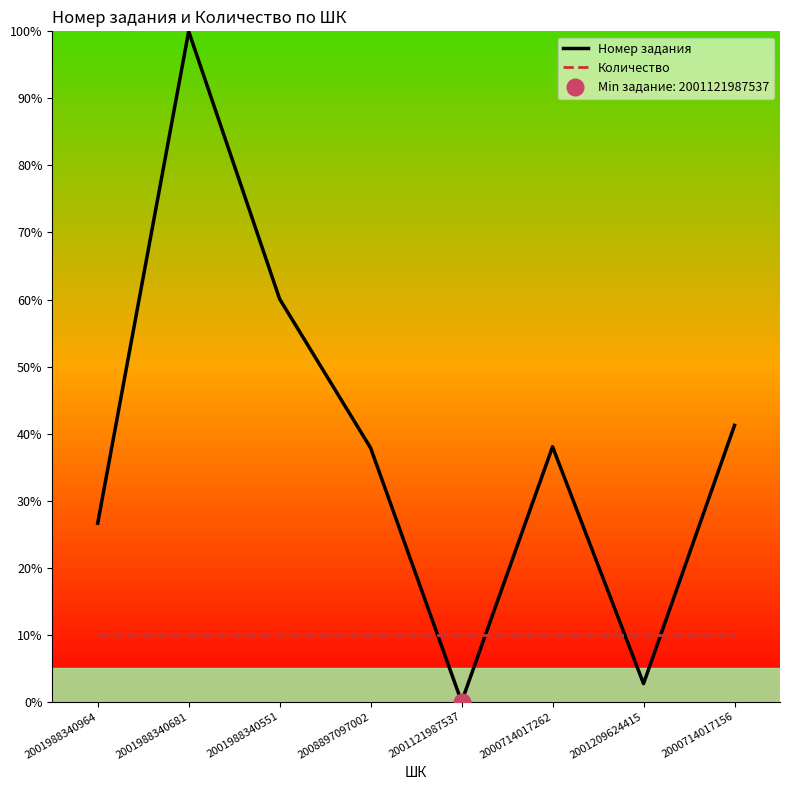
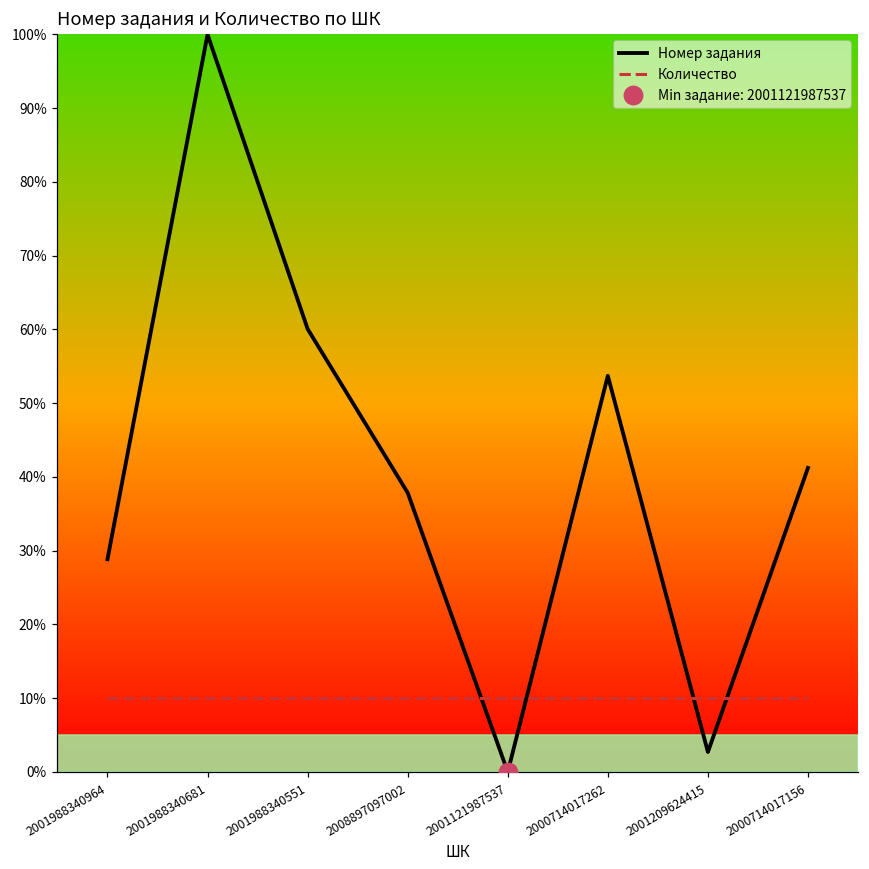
Номер задания, 2001988340964: 27% -> 29%
Номер задания, 2000714017262: 38% -> 54%
